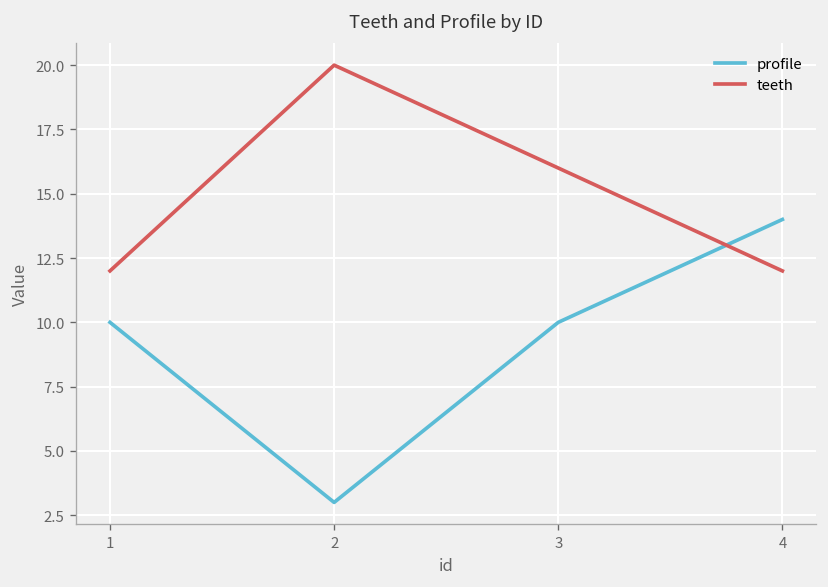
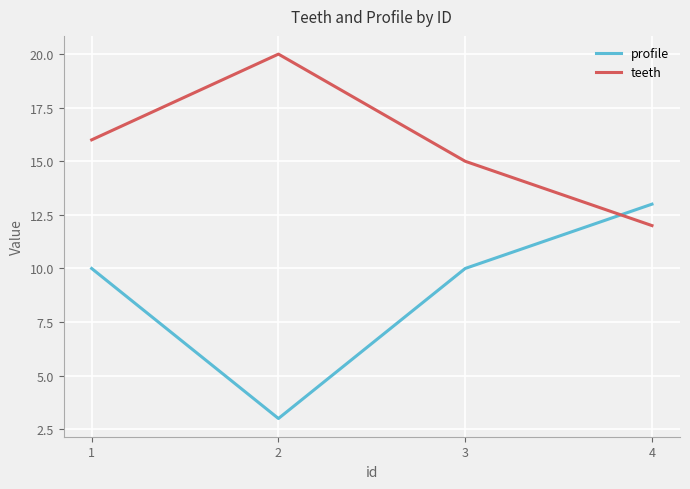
teeth, 1: 12 -> 16
teeth, 3: 16 -> 15
profile, 4: 14 -> 13
